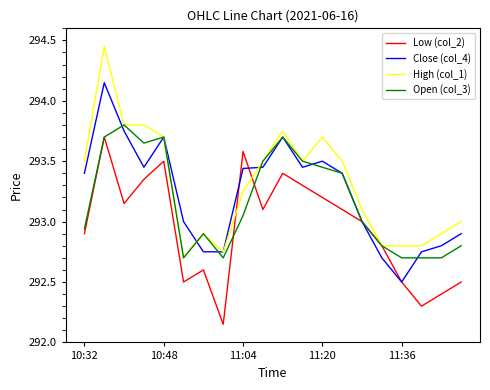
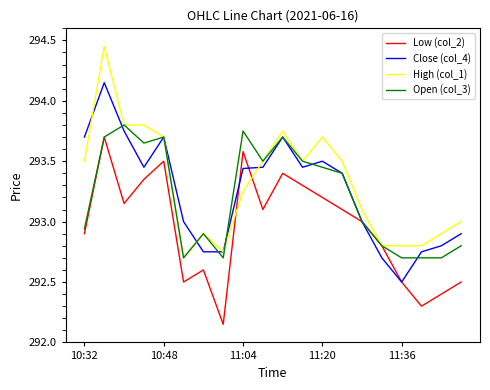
Close (col_4), 10:32: 293.4 -> 293.7
Open (col_3), 11:04: 293.05 -> 293.75
